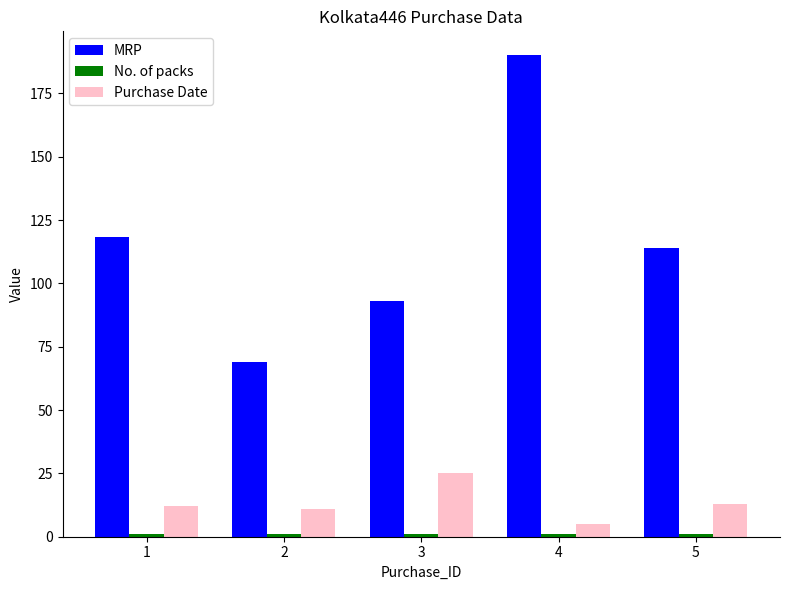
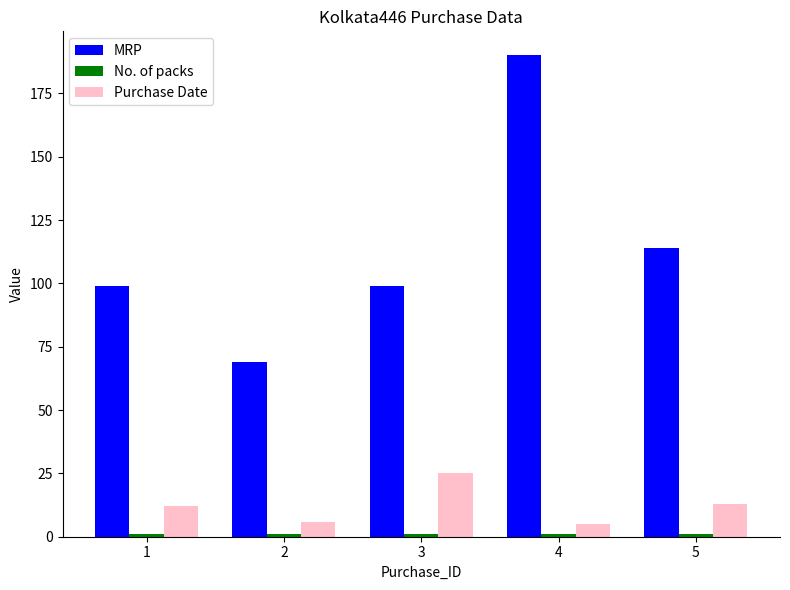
MRP, 1: 118 -> 99
Purchase Date, 2: 11 -> 6
MRP, 3: 93 -> 99
